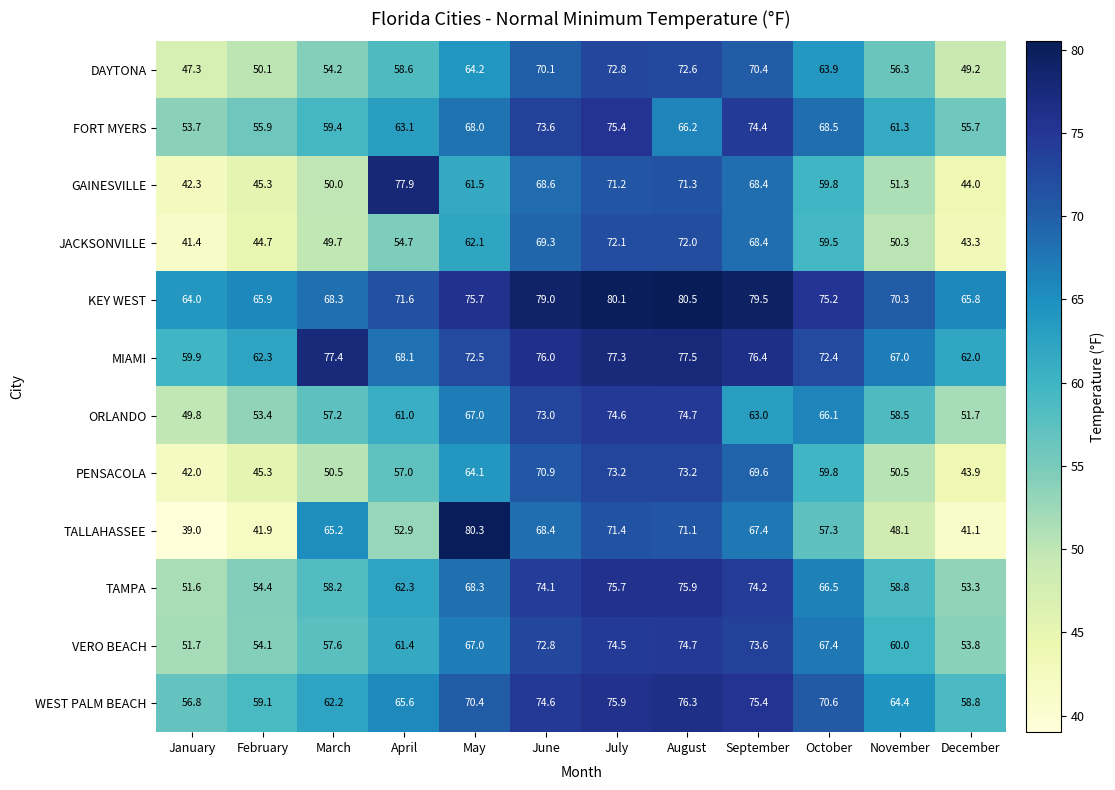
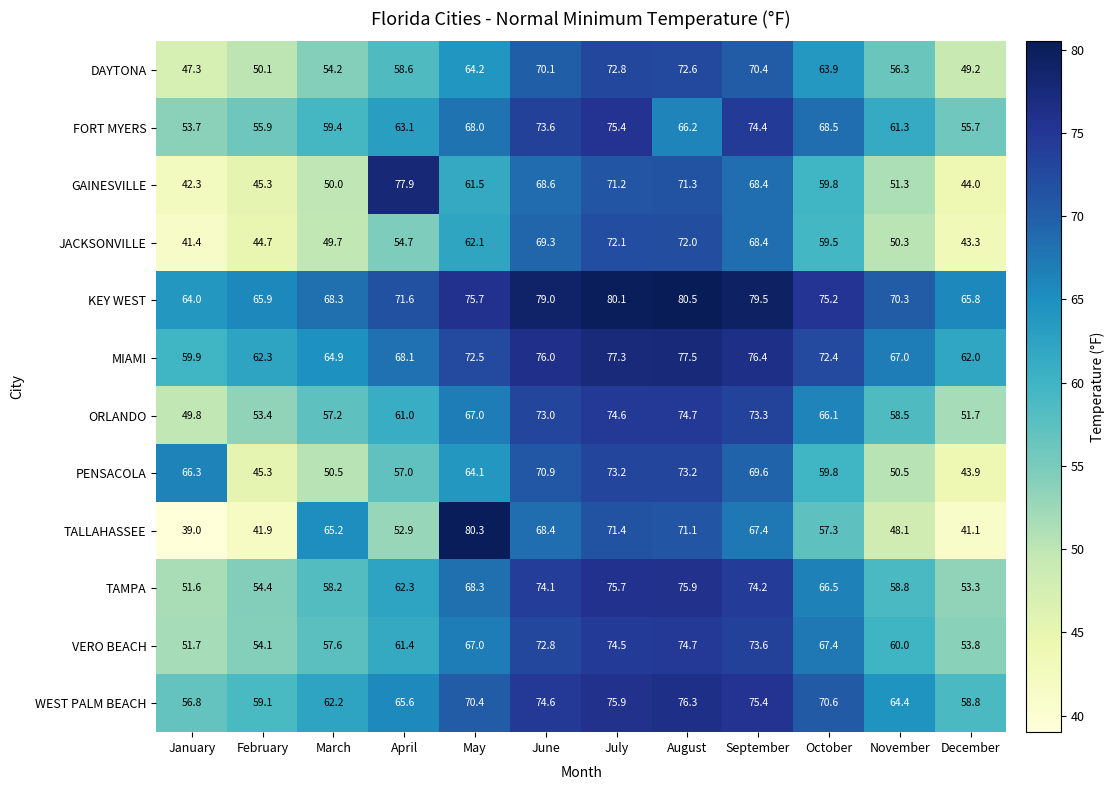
MIAMI, March: 77.4 -> 64.9
ORLANDO, September: 63.0 -> 73.3
PENSACOLA, January: 42.0 -> 66.3
